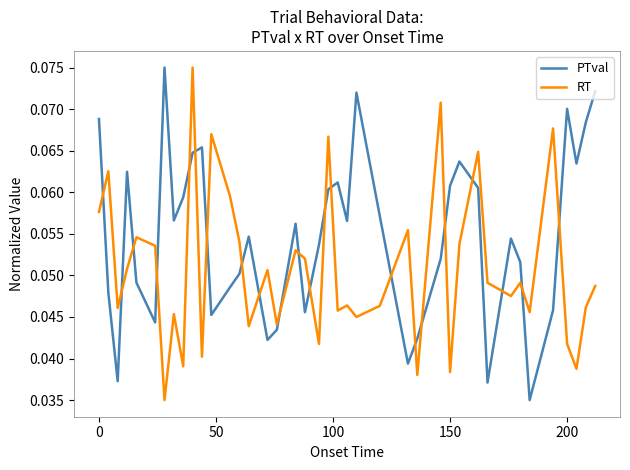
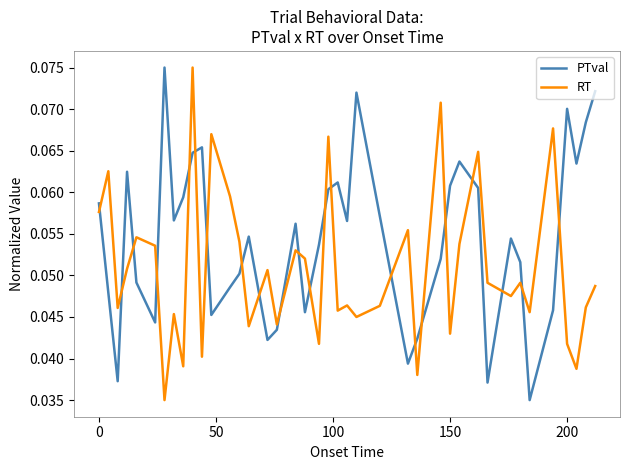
PTval, 0: 0.069 -> 0.059
RT, 150: 0.038 -> 0.043
